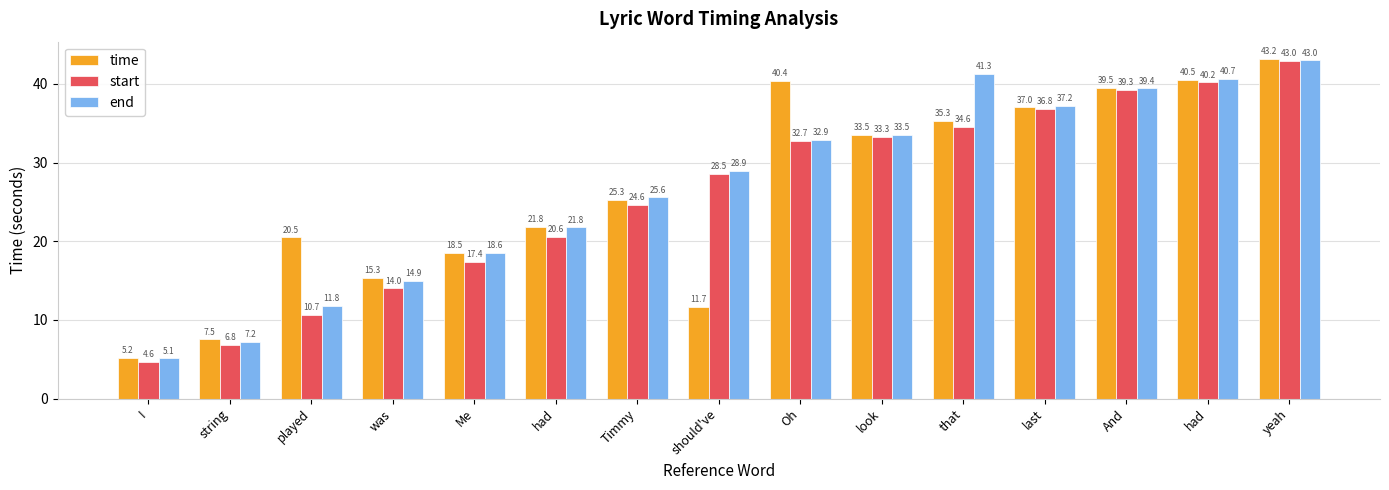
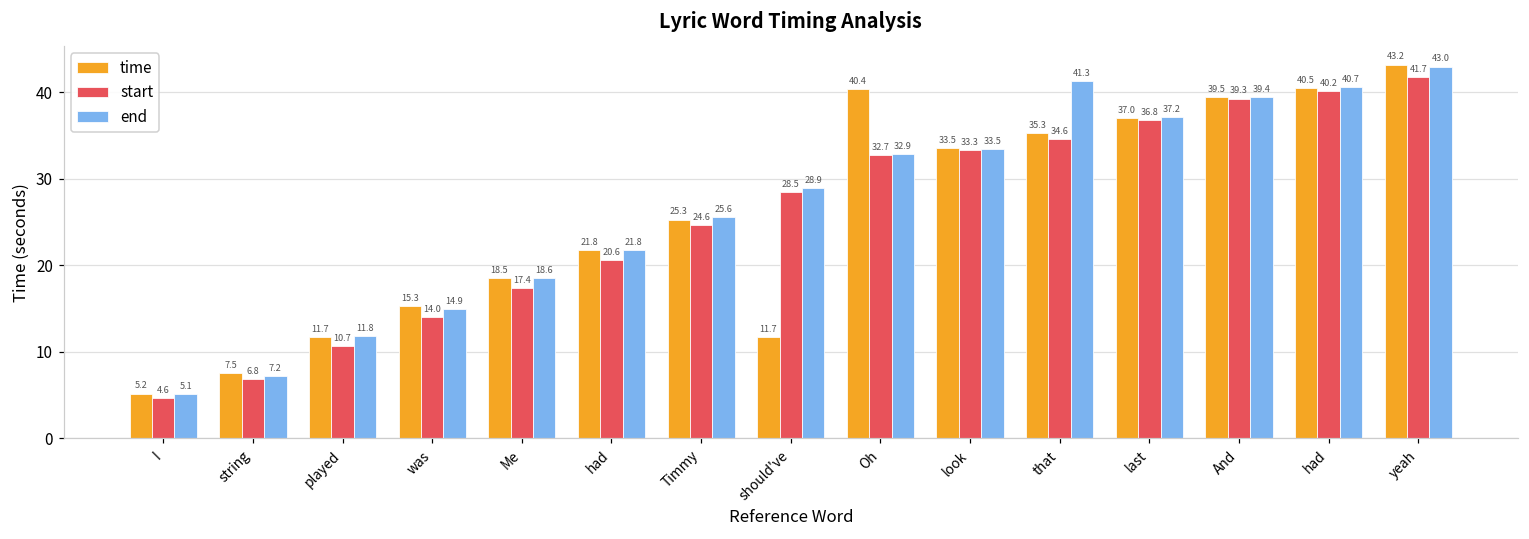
time, played: 20.5 -> 11.7
start, yeah: 43.0 -> 41.7
